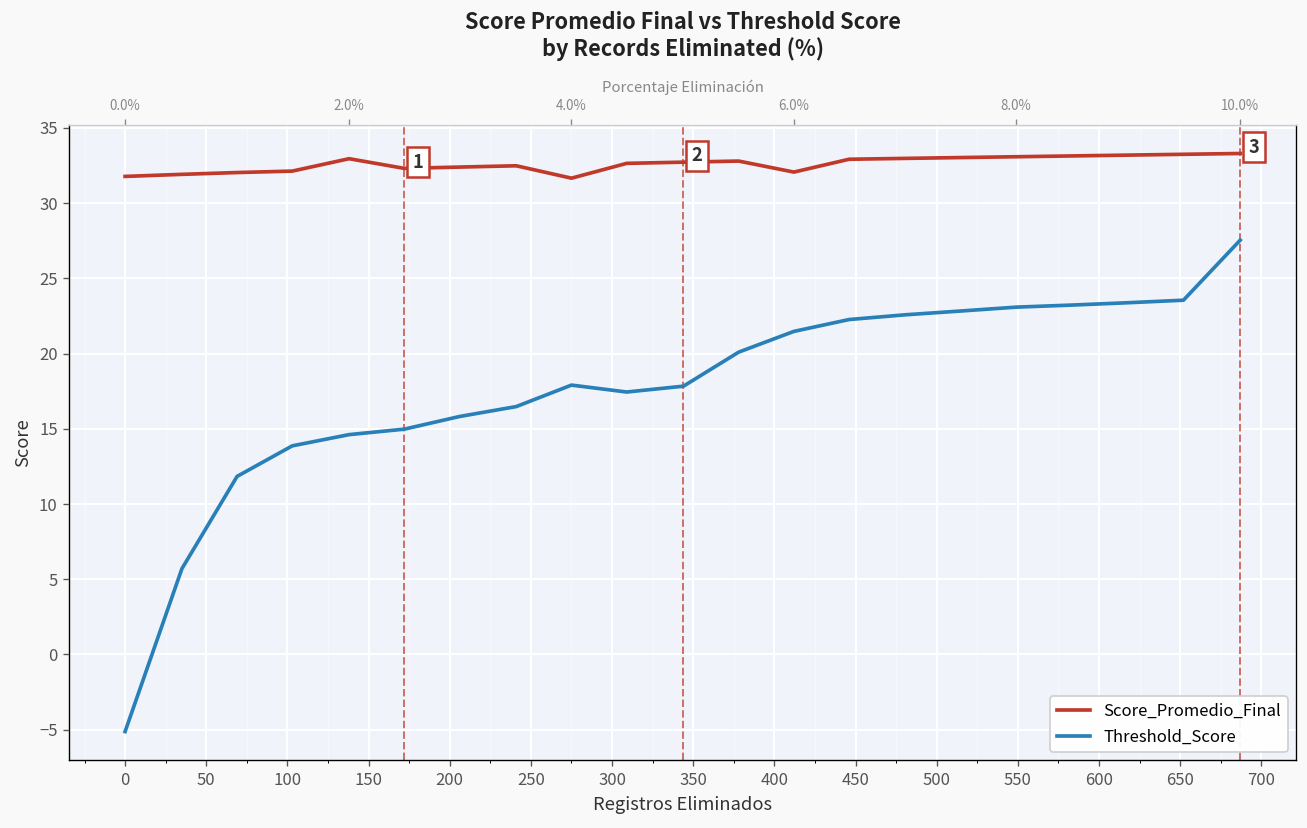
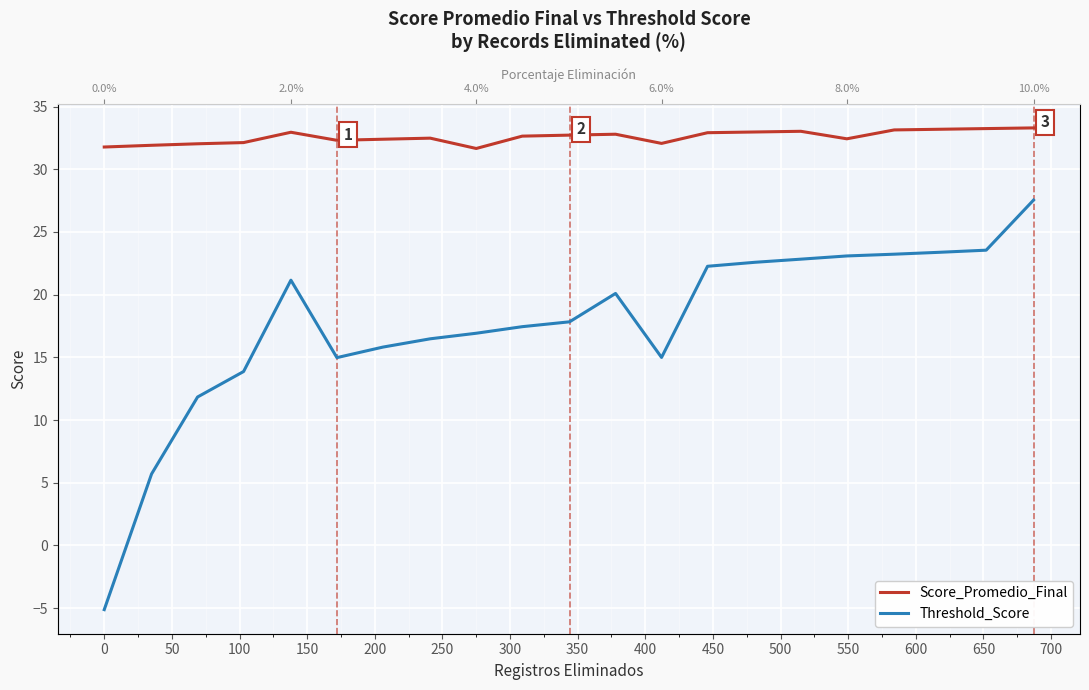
Threshold_Score, 2.0%: 14.6 -> 21.2
Threshold_Score, 4.0%: 17.9 -> 16.9
Threshold_Score, 6.0%: 21.5 -> 15.0
Score_Promedio_Final, 8.0%: 33.1 -> 32.4
